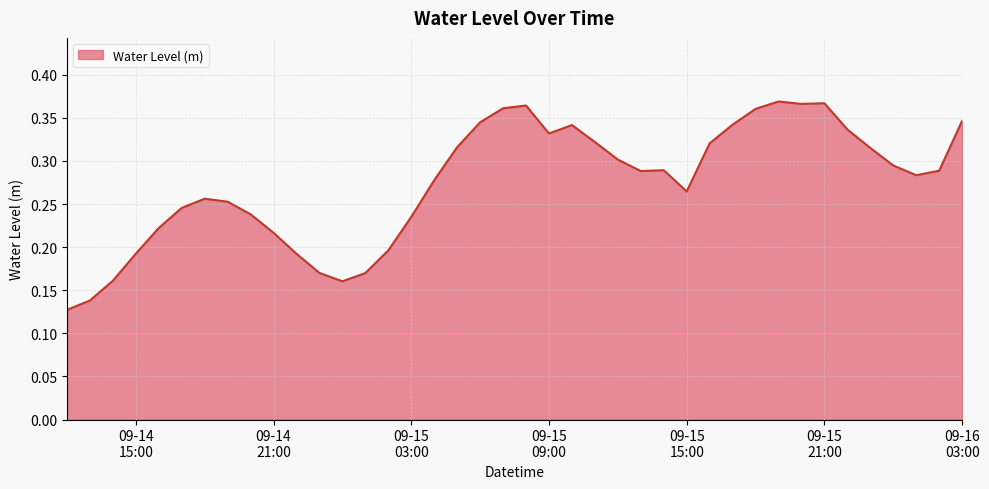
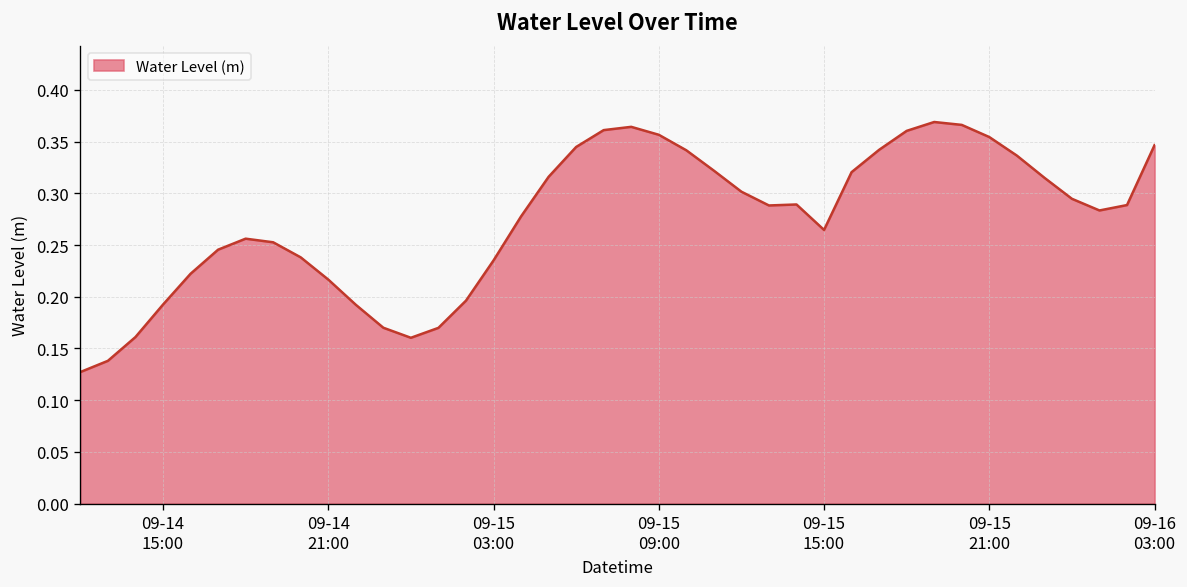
09-15 09:00: 0.33 -> 0.36
09-15 21:00: 0.37 -> 0.35
